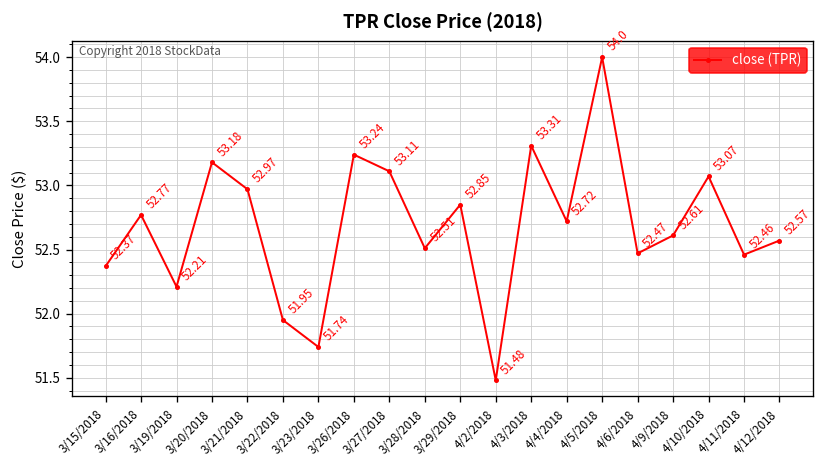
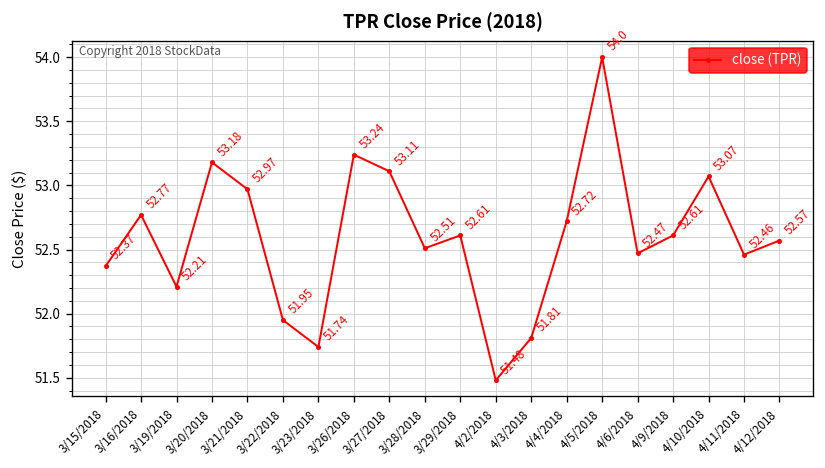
3/29/2018: 52.85 -> 52.61
4/3/2018: 53.31 -> 51.81
